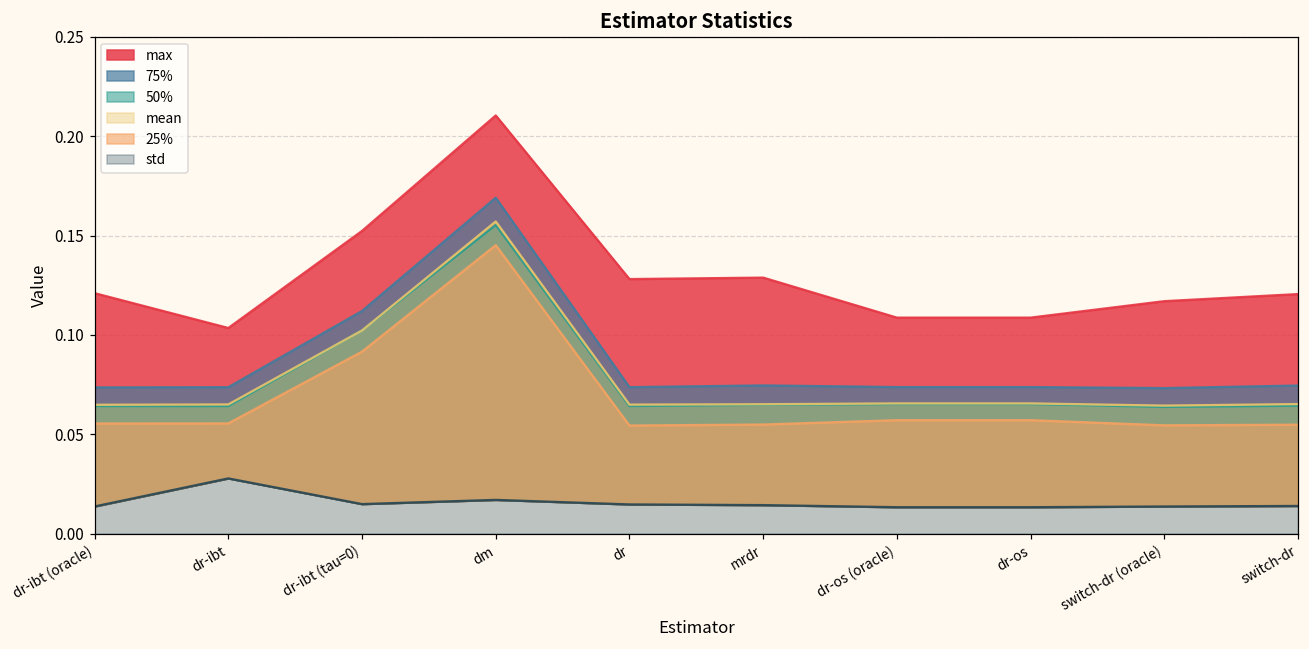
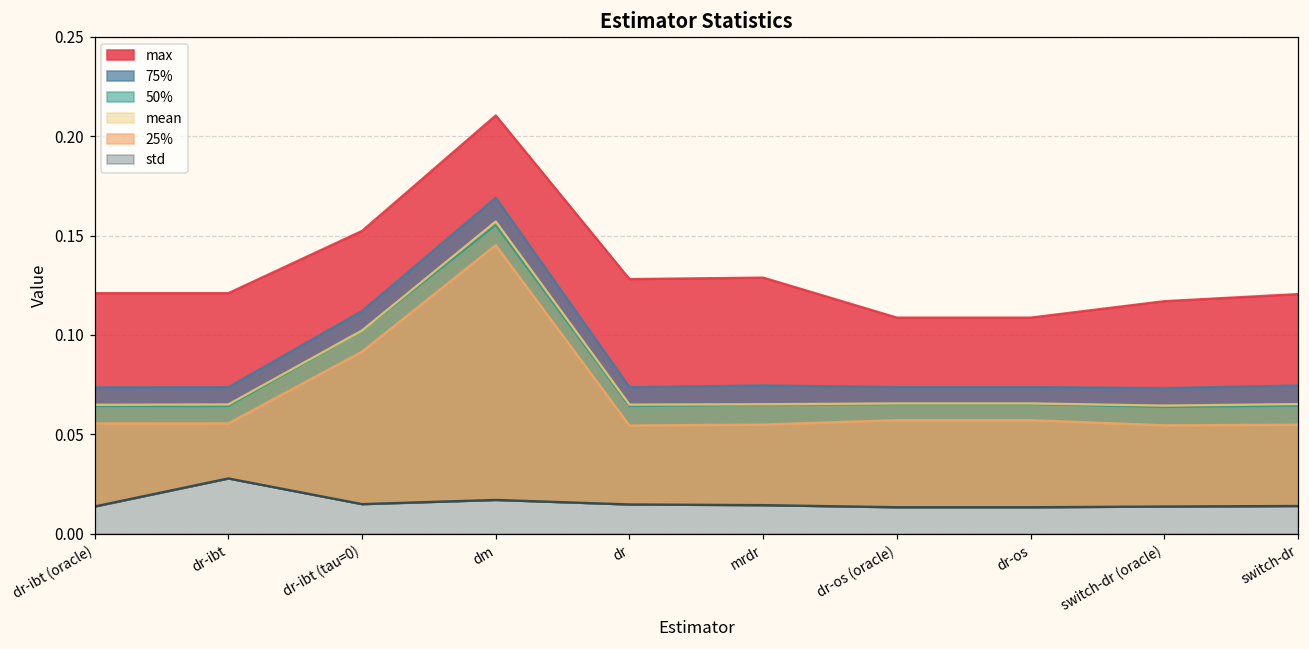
max, dr-ibt: 0.103 -> 0.121
